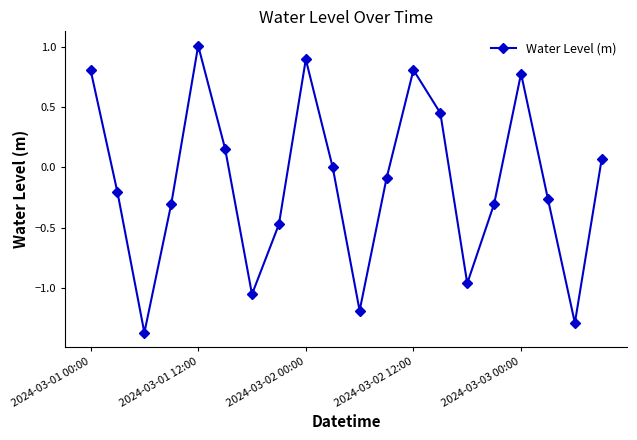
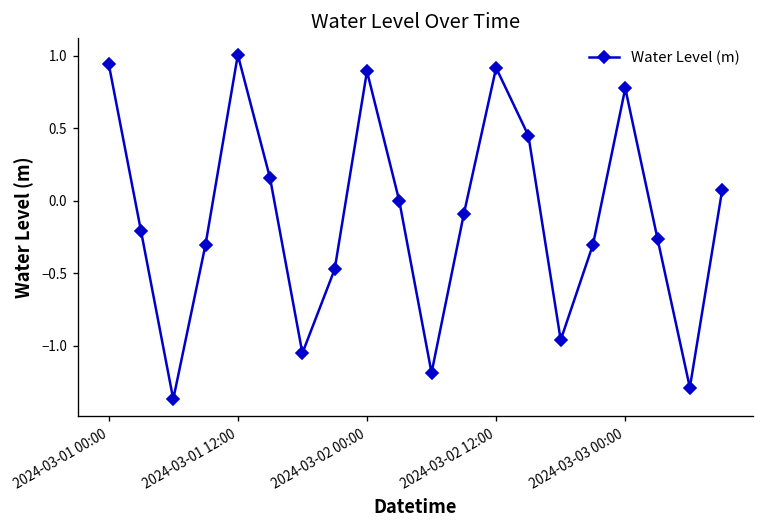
2024-03-01 00:00: 0.81 -> 0.95
2024-03-02 12:00: 0.81 -> 0.92
